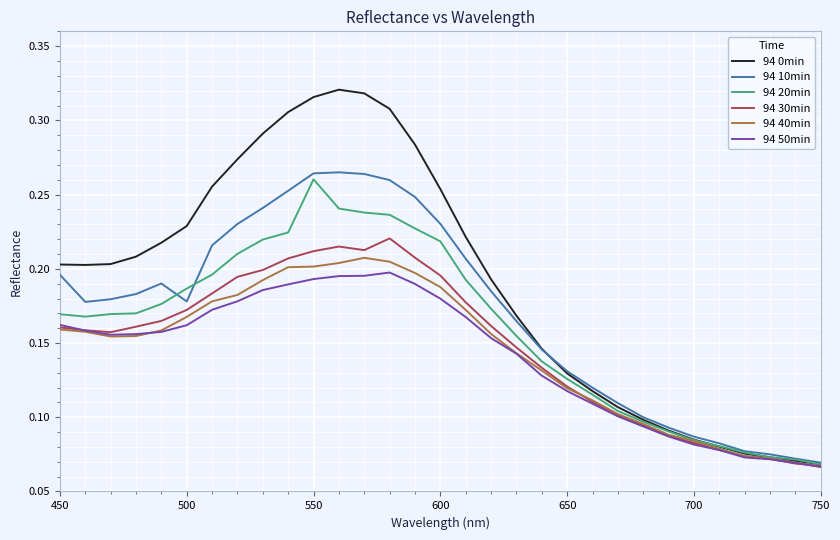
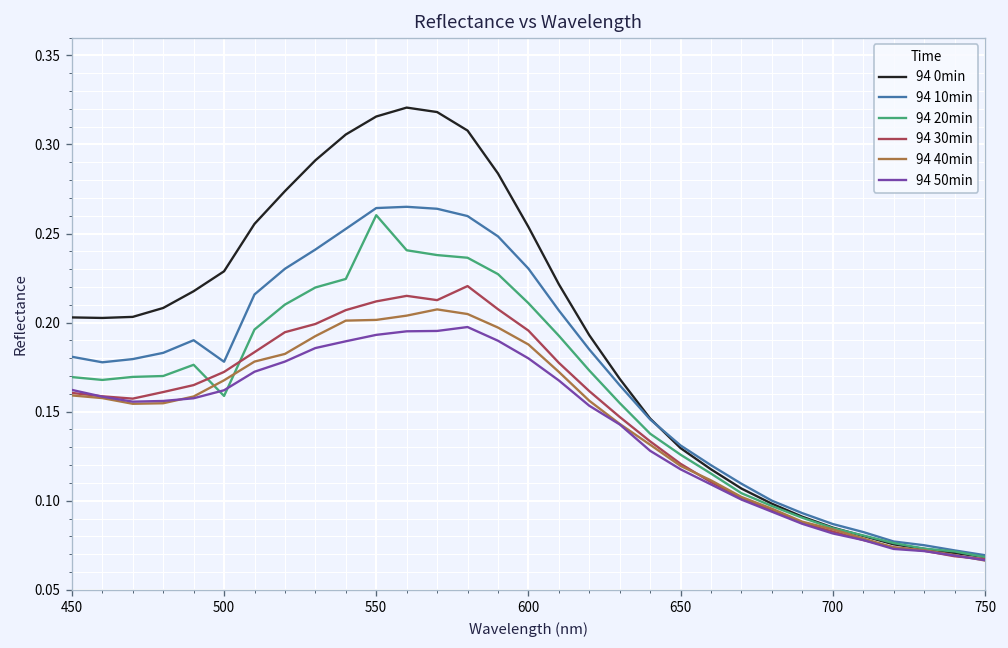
94 10min, 450: 0.196 -> 0.181
94 20min, 500: 0.187 -> 0.159
94 20min, 600: 0.219 -> 0.211
